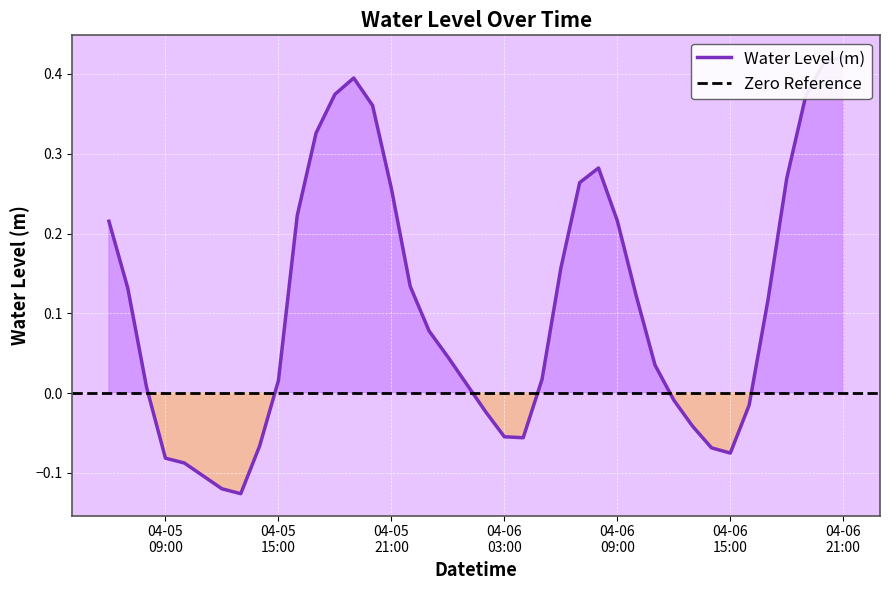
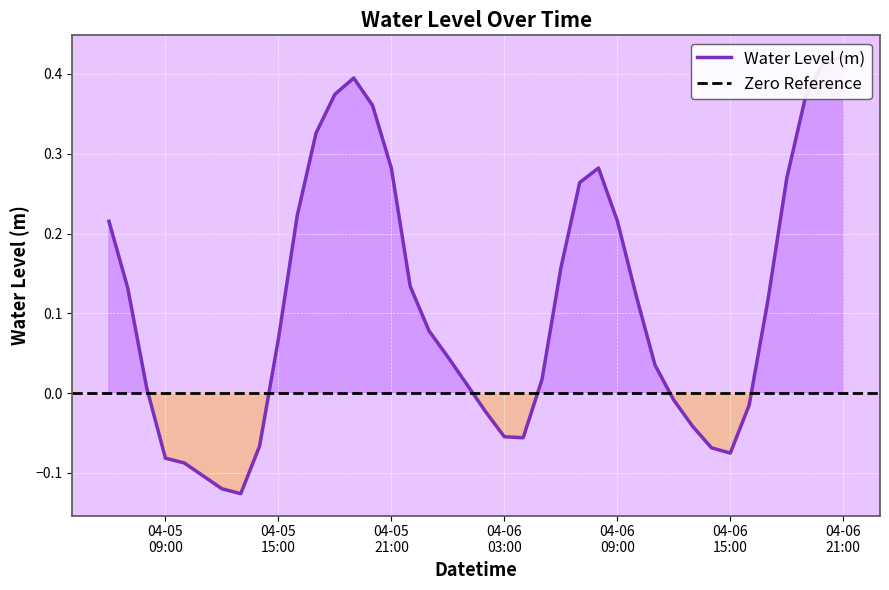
04-05 15:00: 0.02 -> 0.07
04-05 21:00: 0.26 -> 0.28
